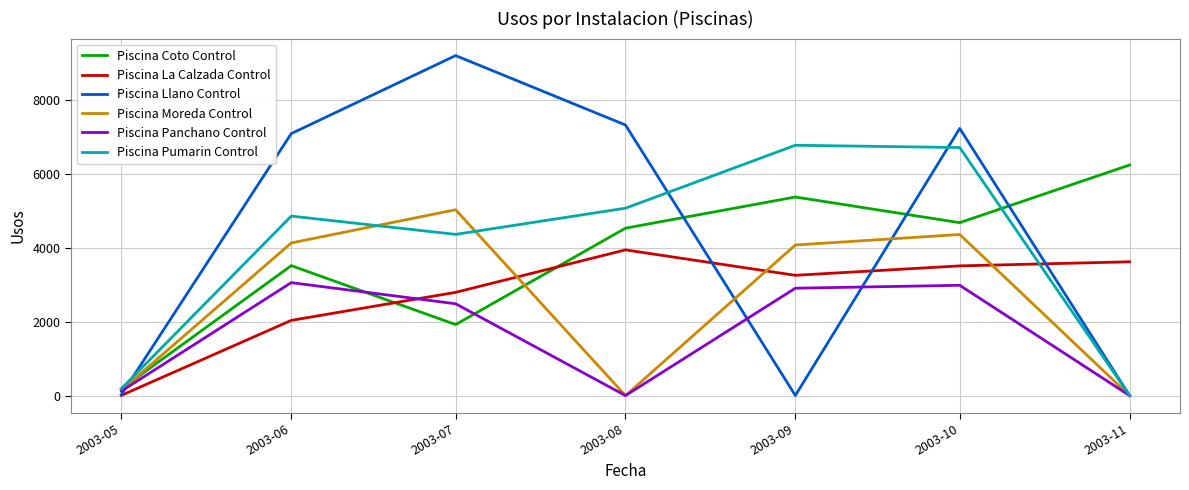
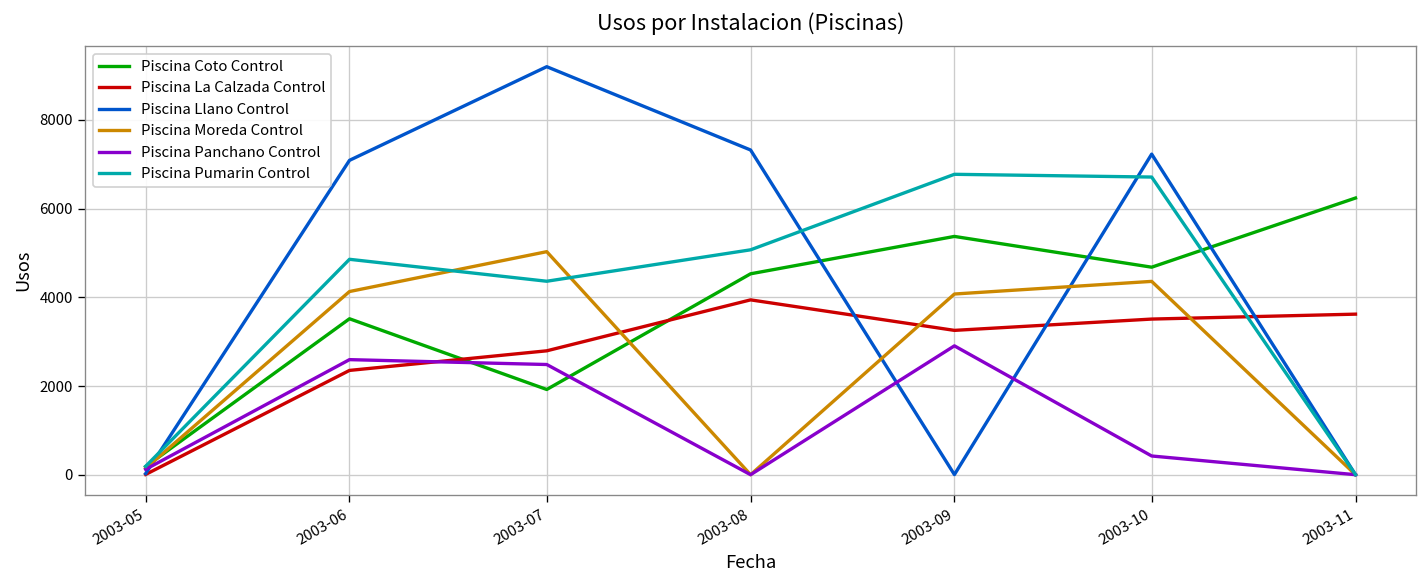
Piscina La Calzada Control, 2003-06: 2000 -> 2400
Piscina Panchano Control, 2003-06: 3100 -> 2600
Piscina Panchano Control, 2003-10: 3000 -> 400
